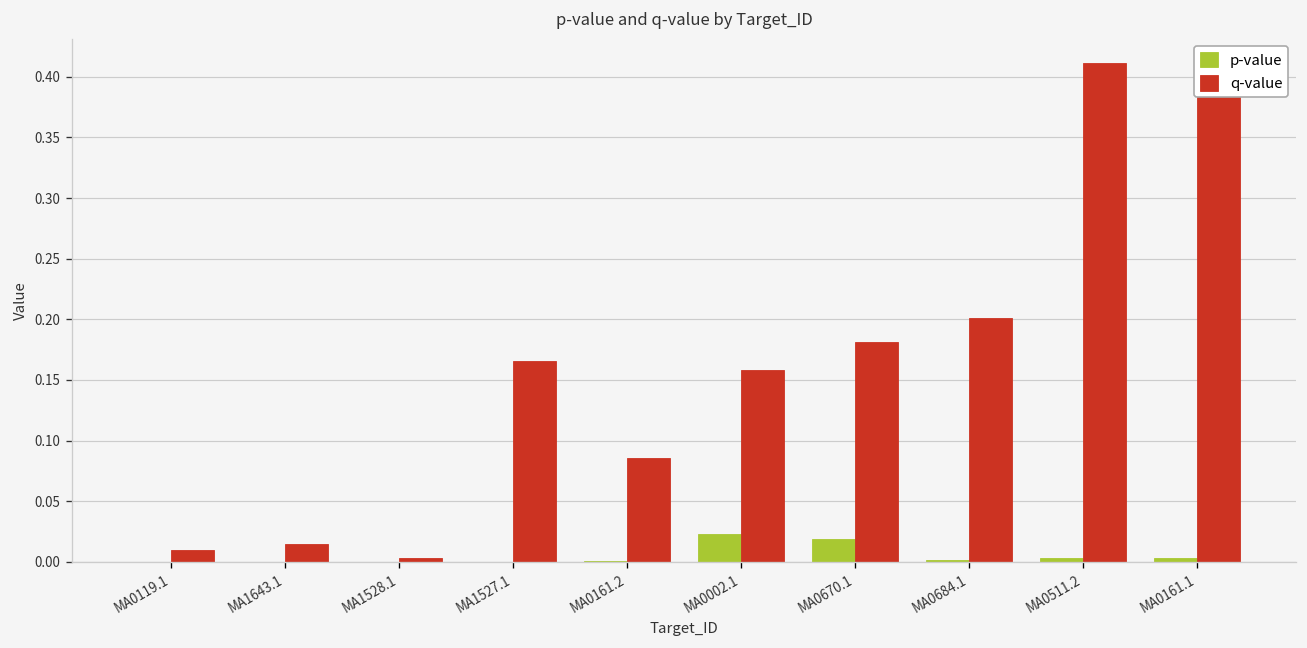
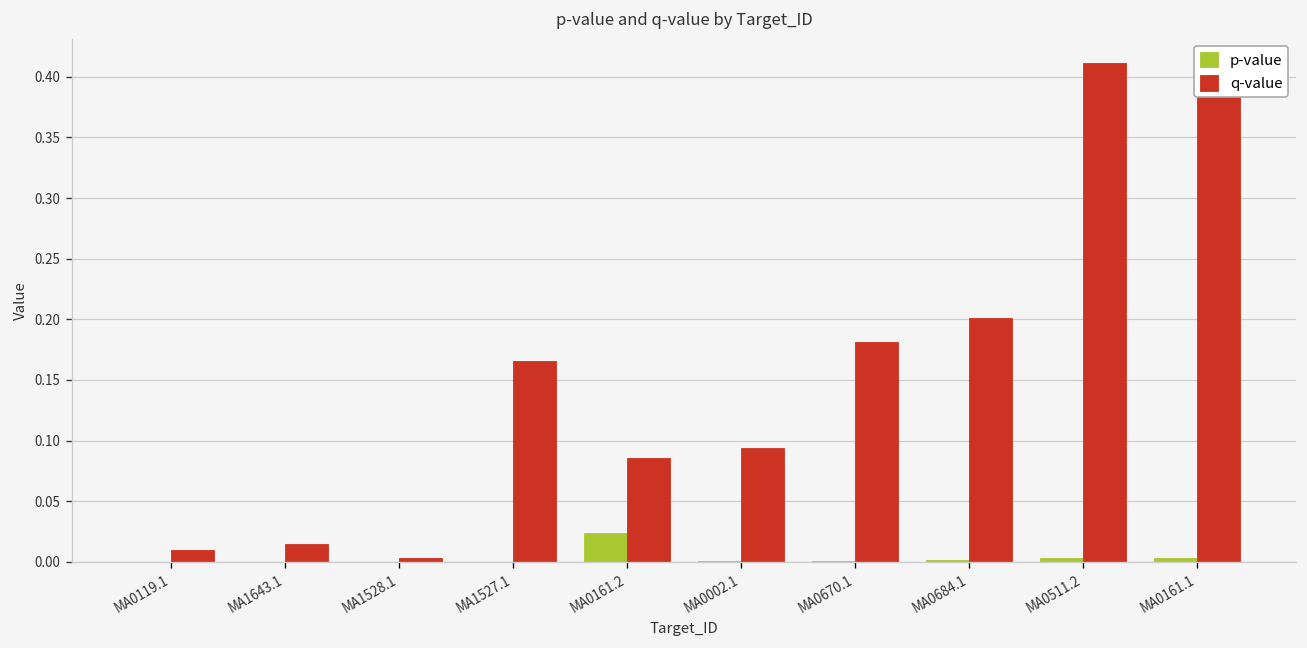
p-value, MA0161.2: 0.000 -> 0.024
p-value, MA0002.1: 0.023 -> 0.001
q-value, MA0002.1: 0.158 -> 0.094
p-value, MA0670.1: 0.019 -> 0.001
